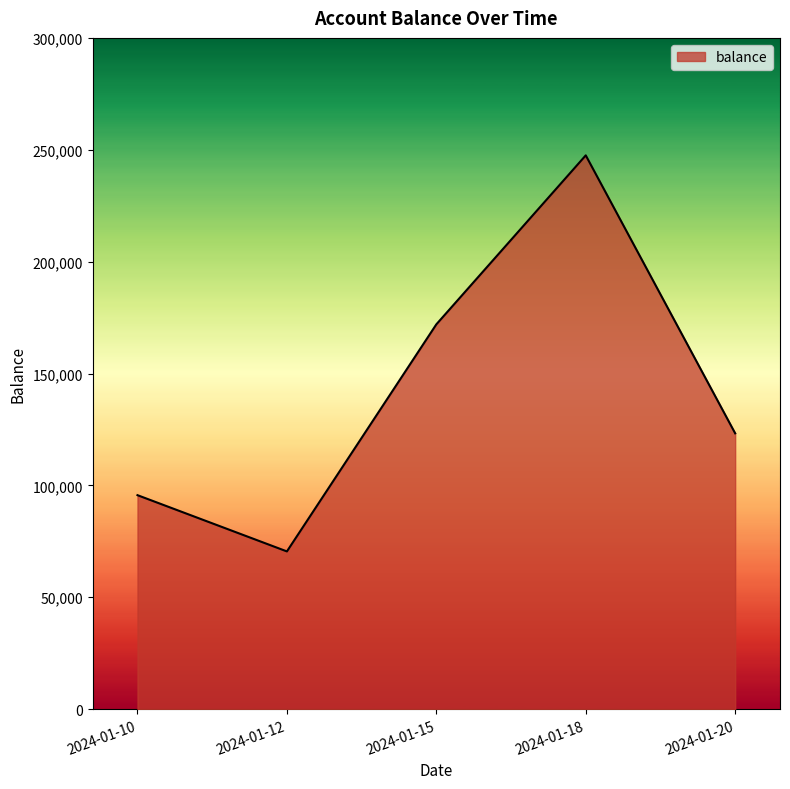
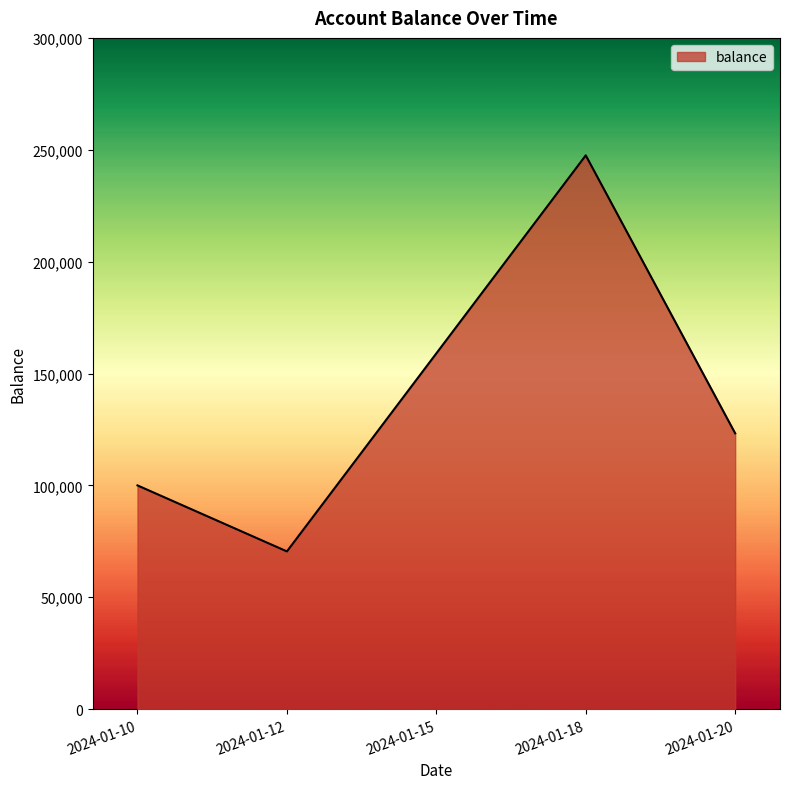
2024-01-10: 96,000 -> 100,000
2024-01-15: 172,000 -> 159,000
